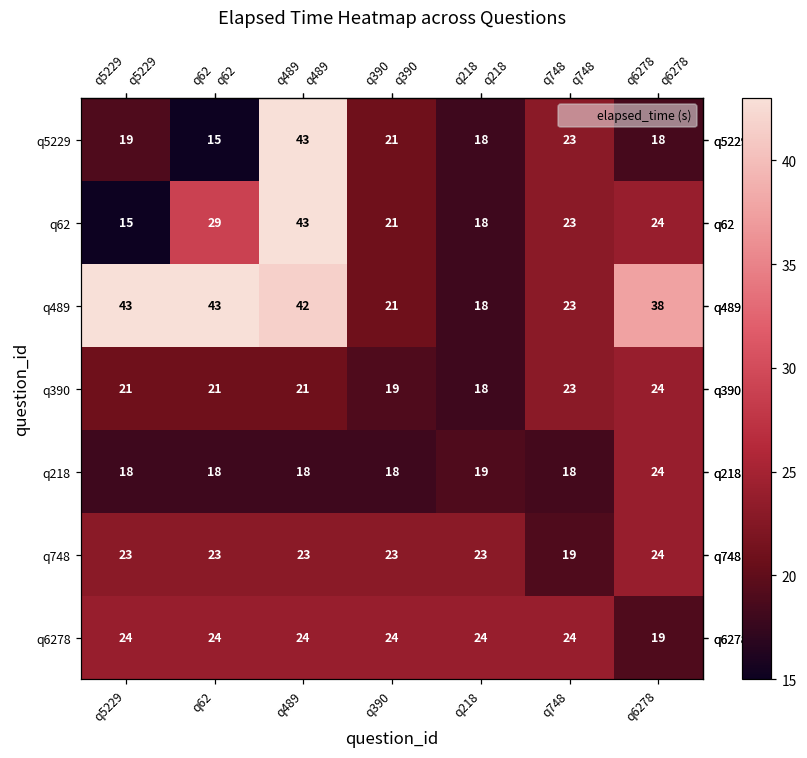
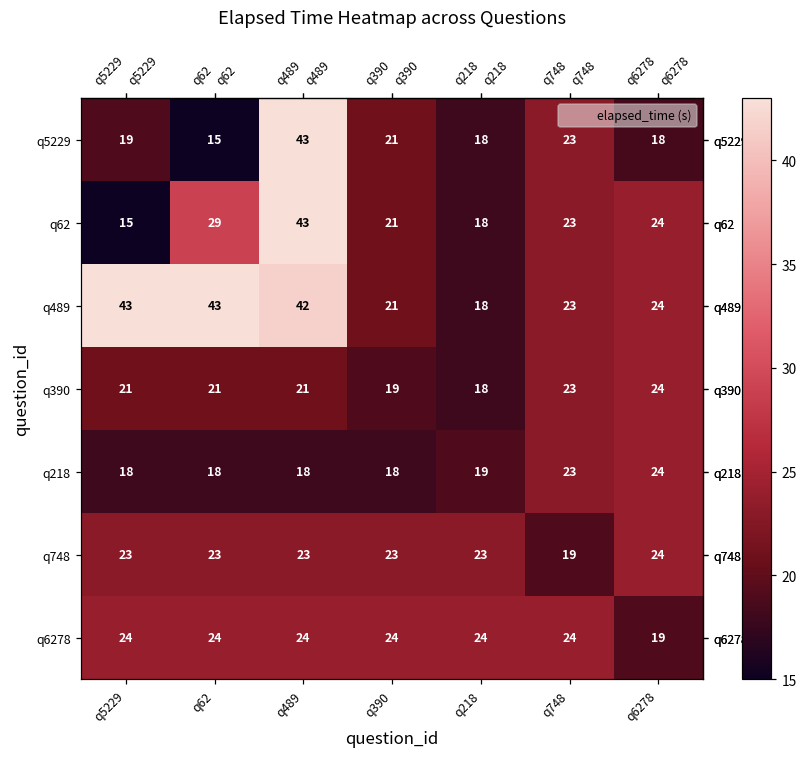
q489, q6278: 38 -> 24
q218, q748: 18 -> 23
